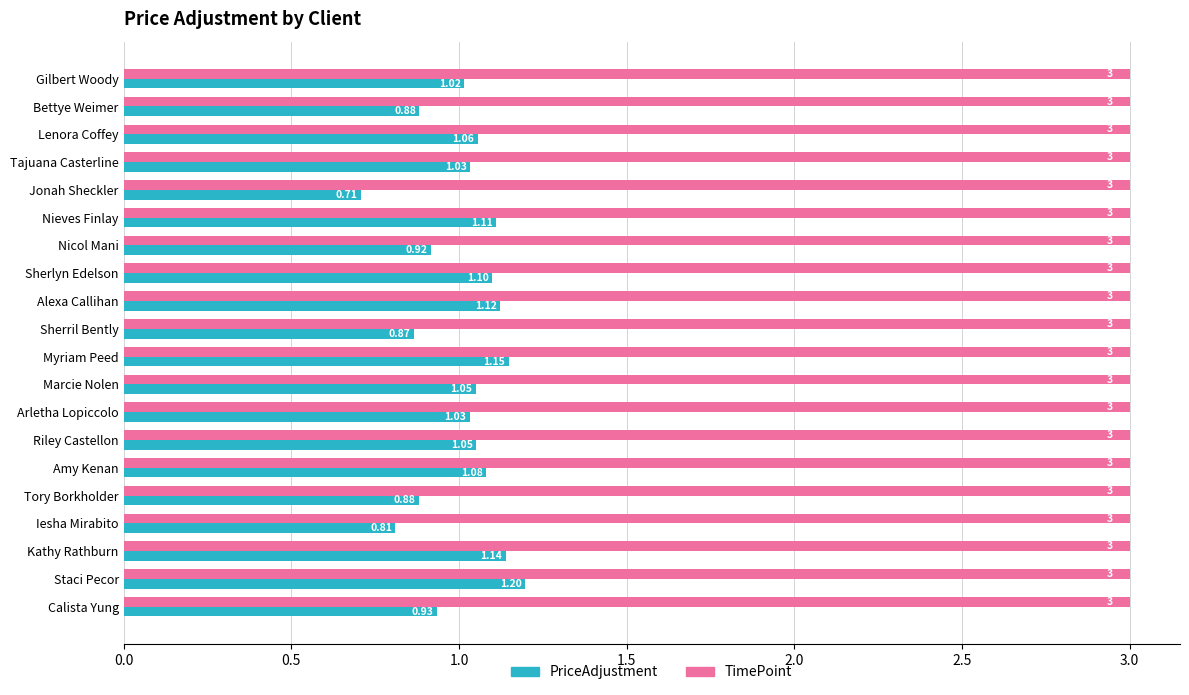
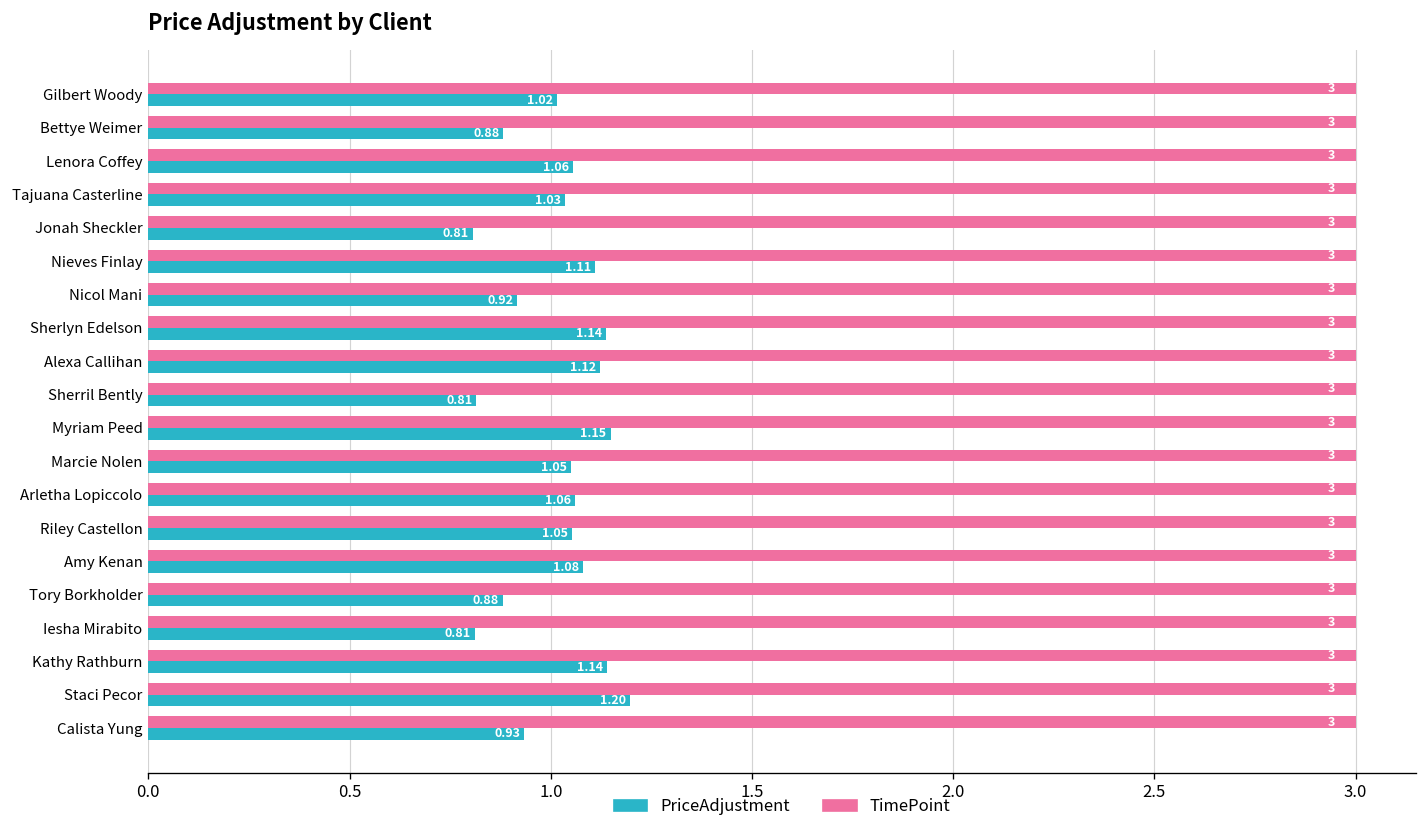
PriceAdjustment, Jonah Sheckler: 0.71 -> 0.81
PriceAdjustment, Sherlyn Edelson: 1.10 -> 1.14
PriceAdjustment, Sherril Bently: 0.87 -> 0.81
PriceAdjustment, Arletha Lopiccolo: 1.03 -> 1.06
